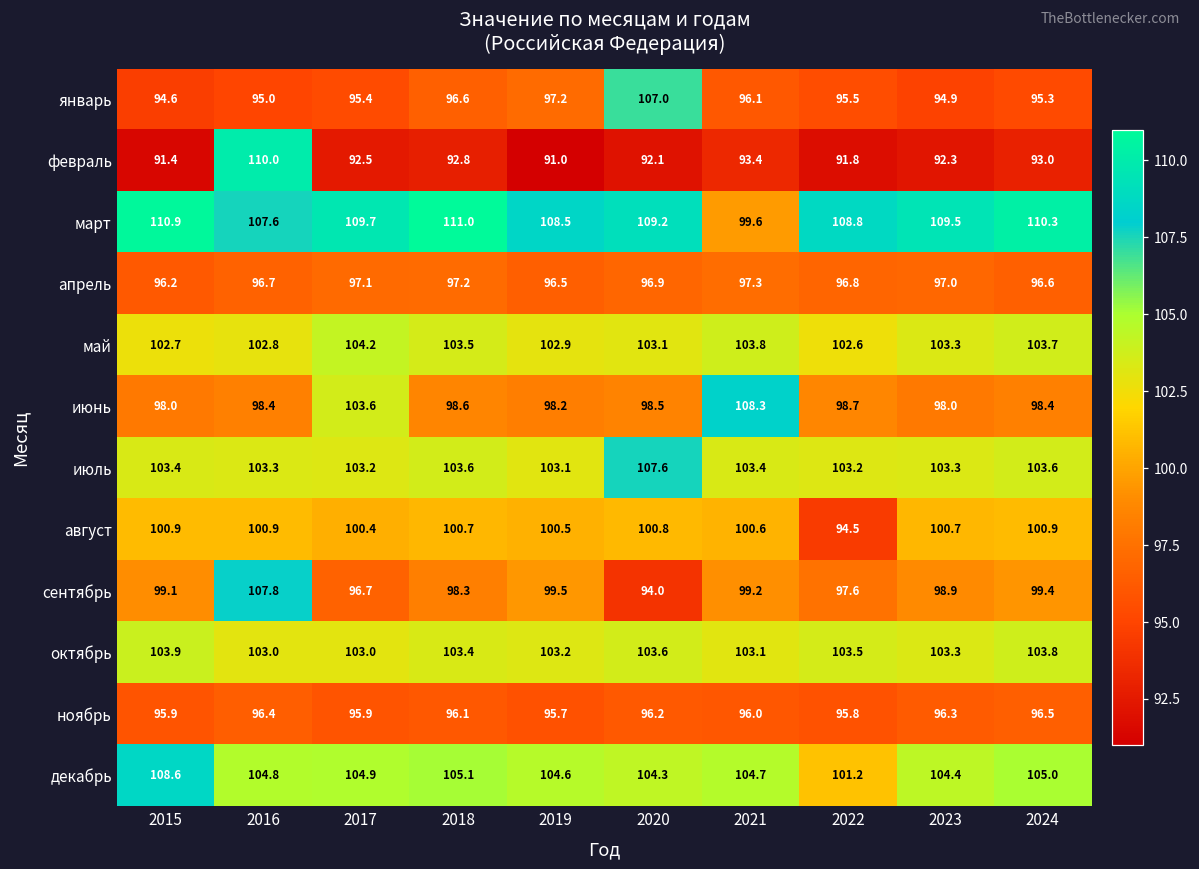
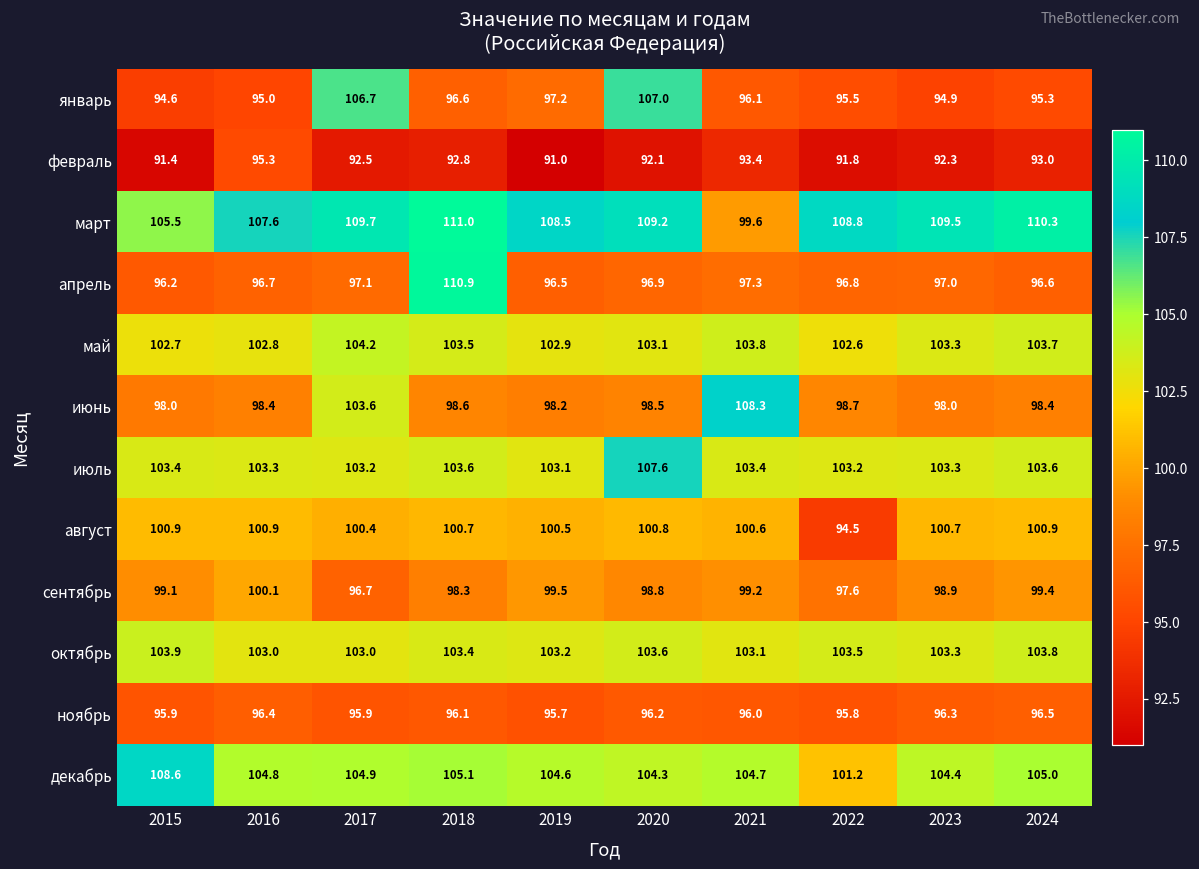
январь, 2017: 95.4 -> 106.7
февраль, 2016: 110.0 -> 95.3
март, 2015: 110.9 -> 105.5
апрель, 2018: 97.2 -> 110.9
сентябрь, 2016: 107.8 -> 100.1
сентябрь, 2020: 94.0 -> 98.8
